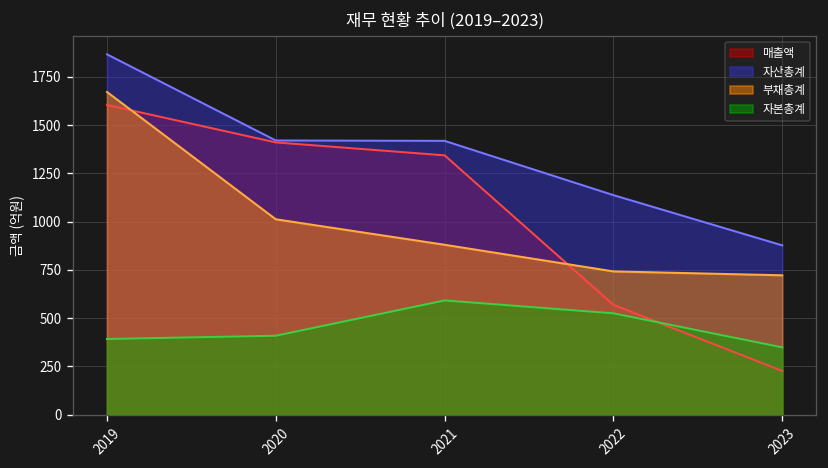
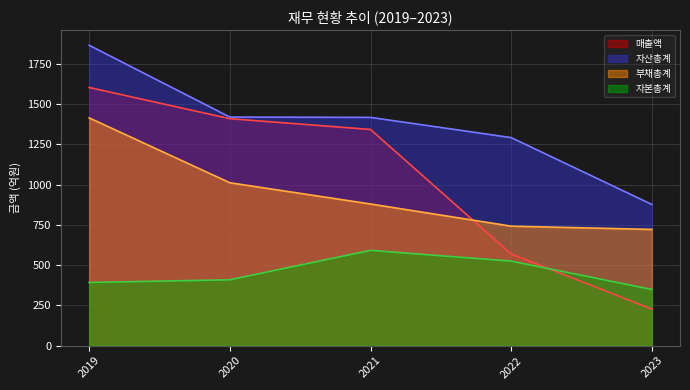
부채총계, 2019: 1670 -> 1420
자산총계, 2022: 1140 -> 1290
